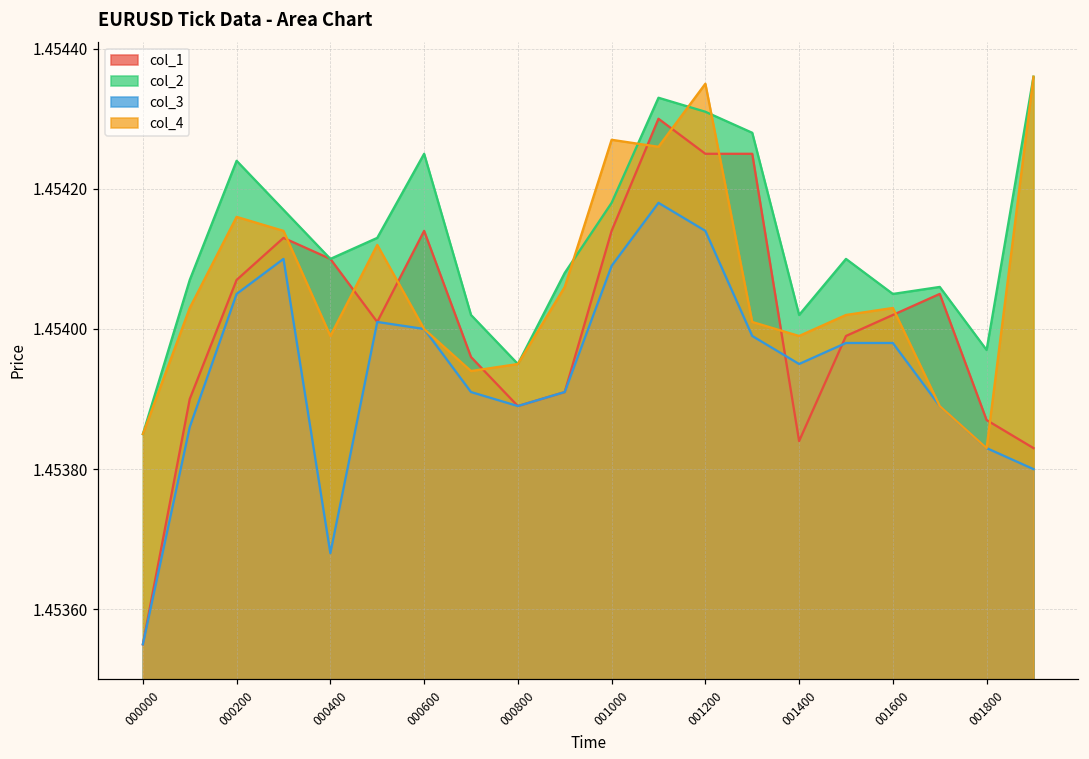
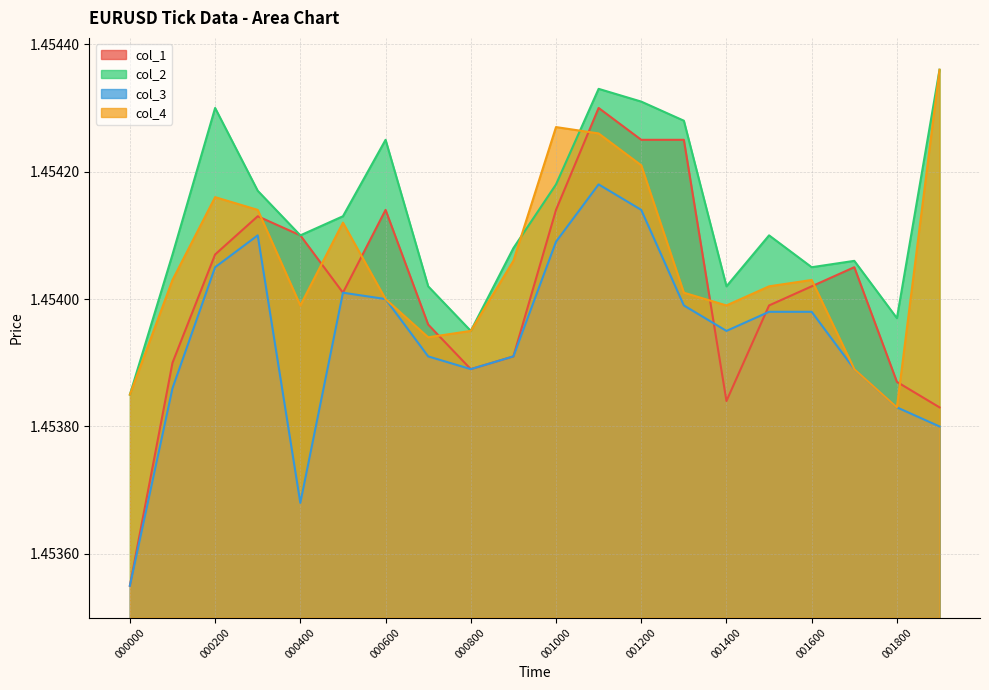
col_2, 000200: 1.45424 -> 1.45430
col_4, 001200: 1.45435 -> 1.45421
